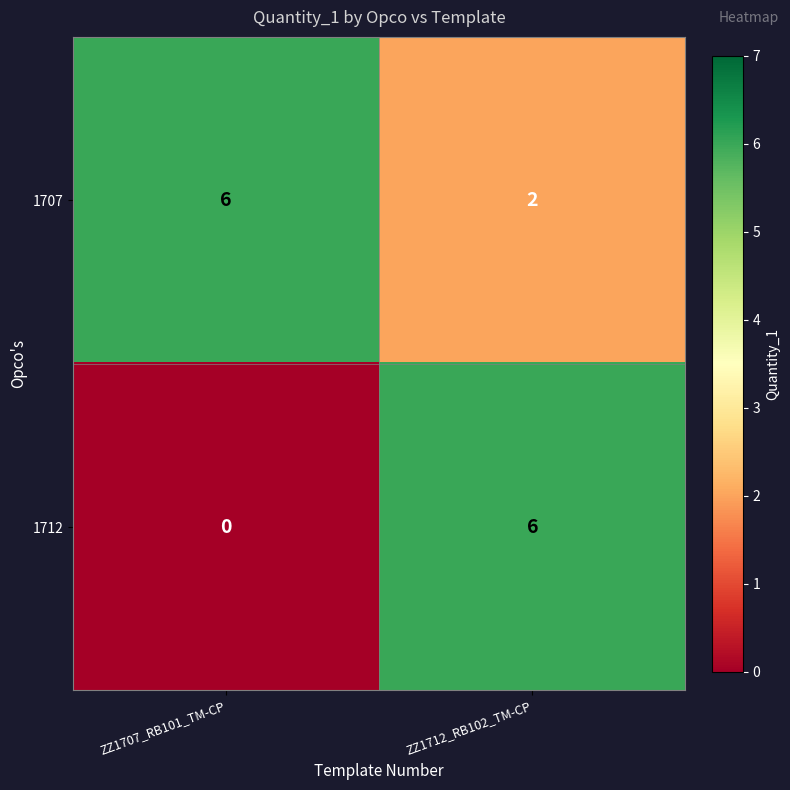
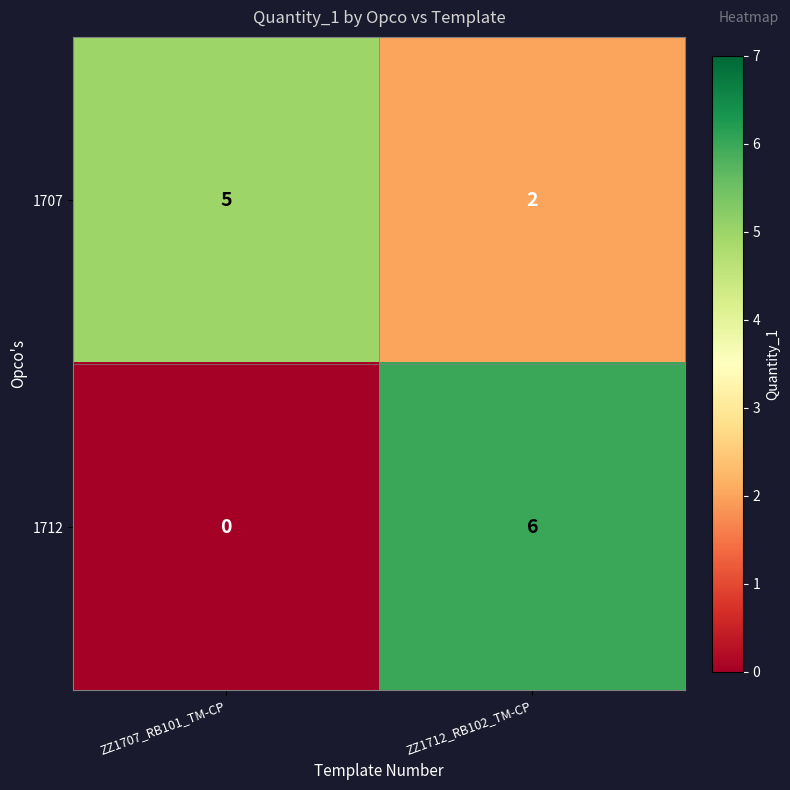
1707, ZZ1707_RB101_TM-CP: 6 -> 5
